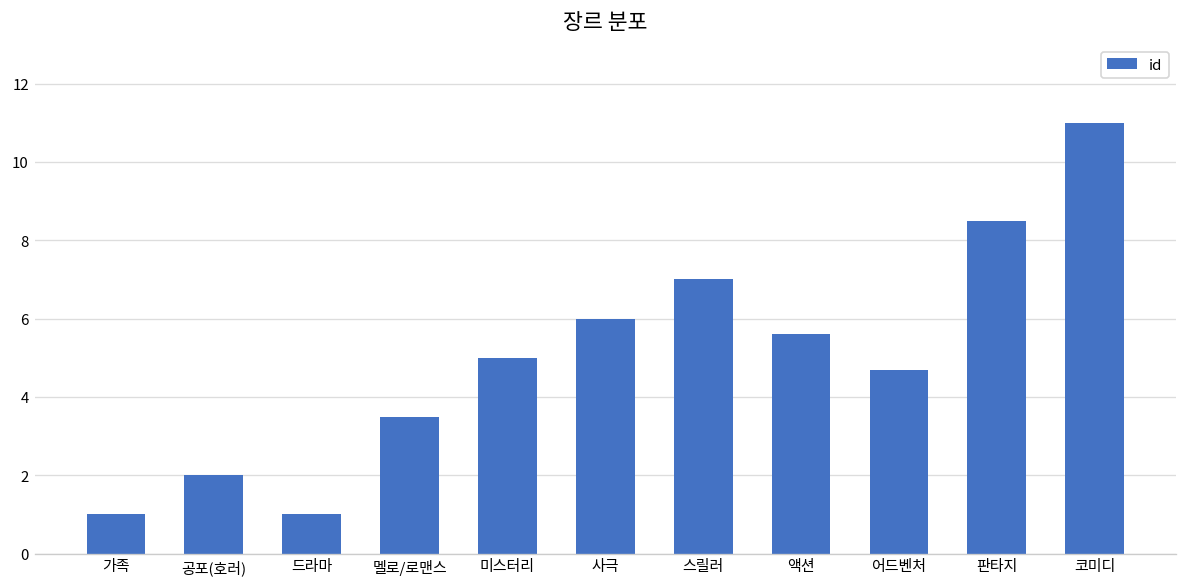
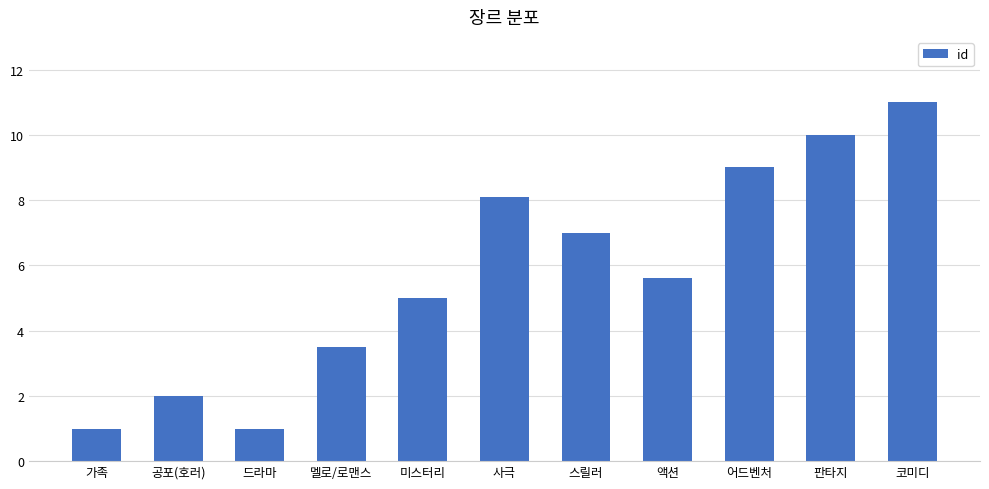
사극: 6.0 -> 8.1
어드벤처: 4.7 -> 9.0
판타지: 8.5 -> 10.0
